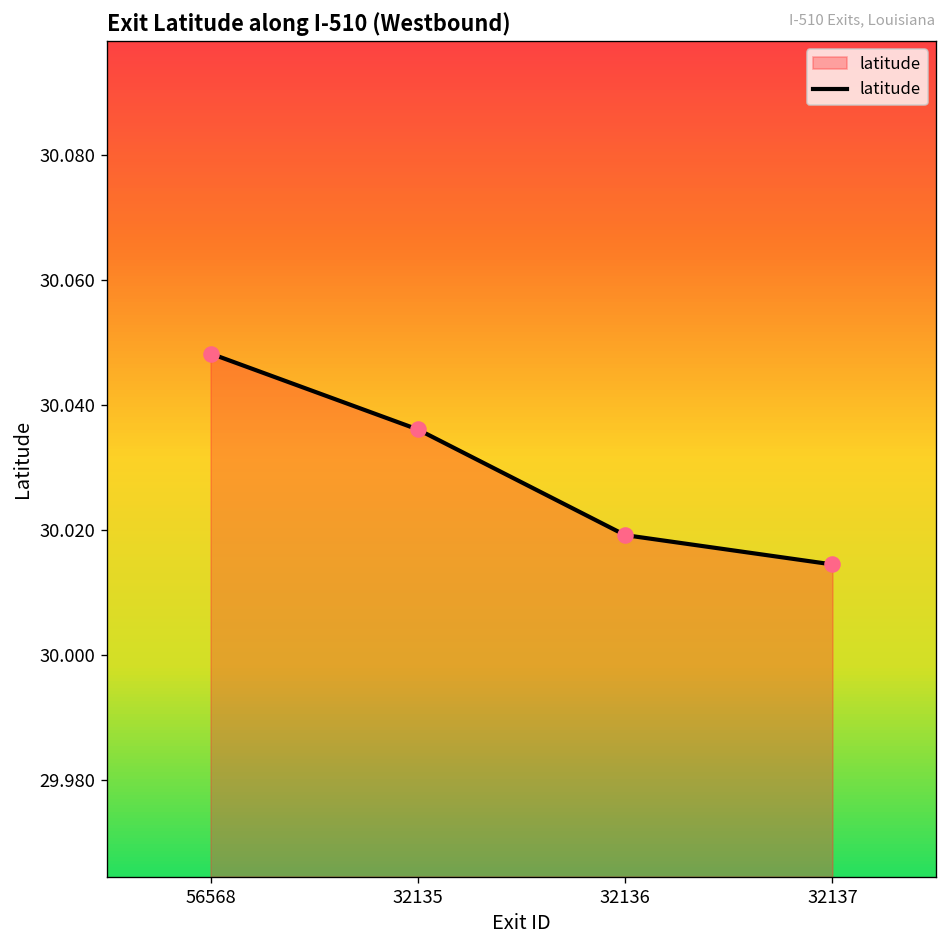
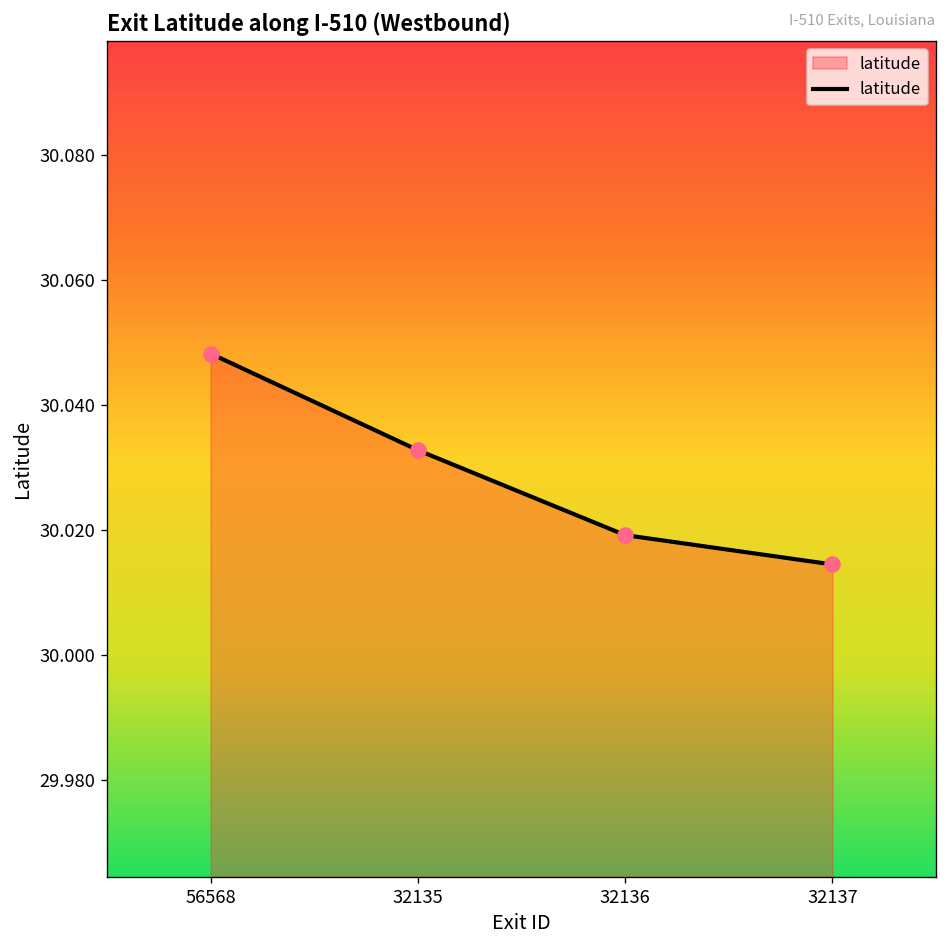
32135: 30.036 -> 30.033
